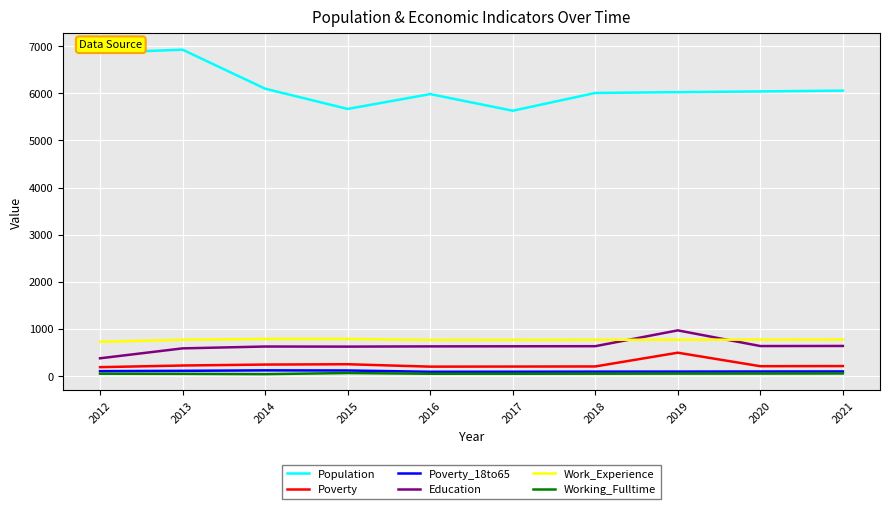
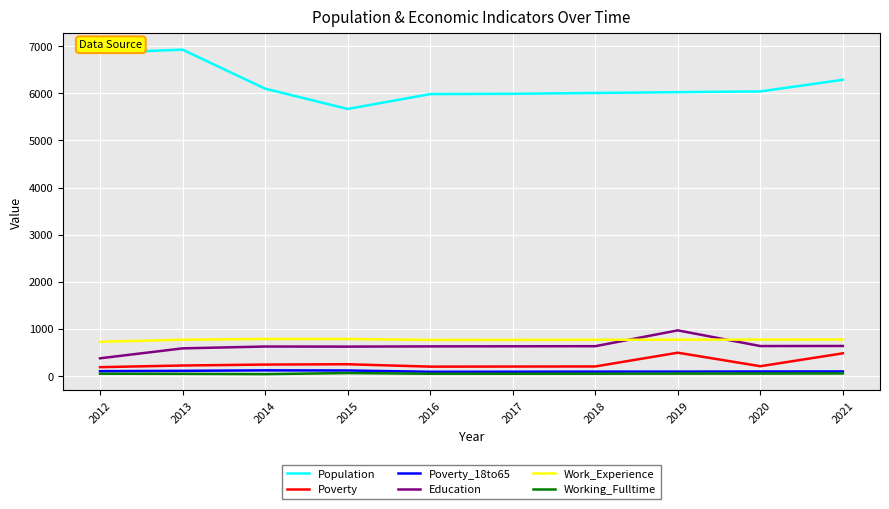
Population, 2017: 5600 -> 6000
Population, 2021: 6100 -> 6300
Poverty, 2021: 200 -> 500
